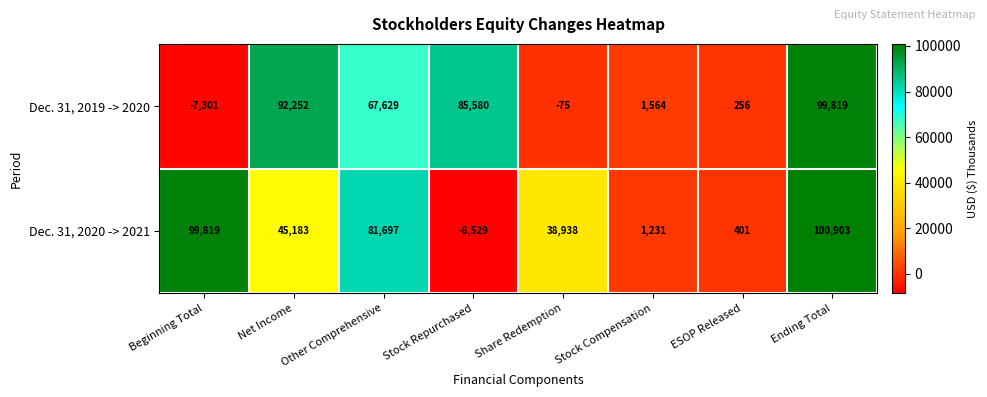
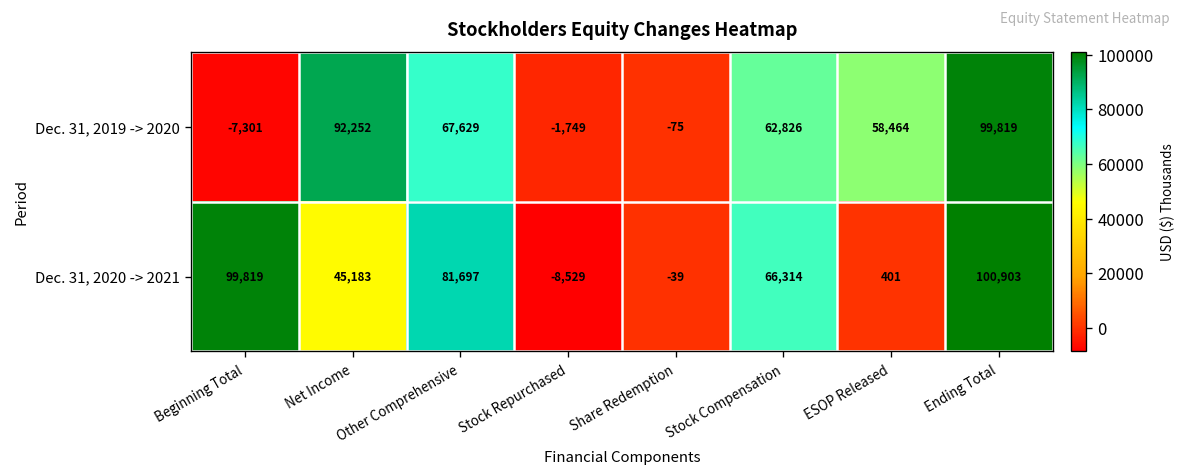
Dec. 31, 2019 -> 2020, Stock Repurchased: 85,580 -> -1,749
Dec. 31, 2019 -> 2020, Stock Compensation: 1,564 -> 62,826
Dec. 31, 2019 -> 2020, ESOP Released: 256 -> 58,464
Dec. 31, 2020 -> 2021, Share Redemption: 38,938 -> -39
Dec. 31, 2020 -> 2021, Stock Compensation: 1,231 -> 66,314
